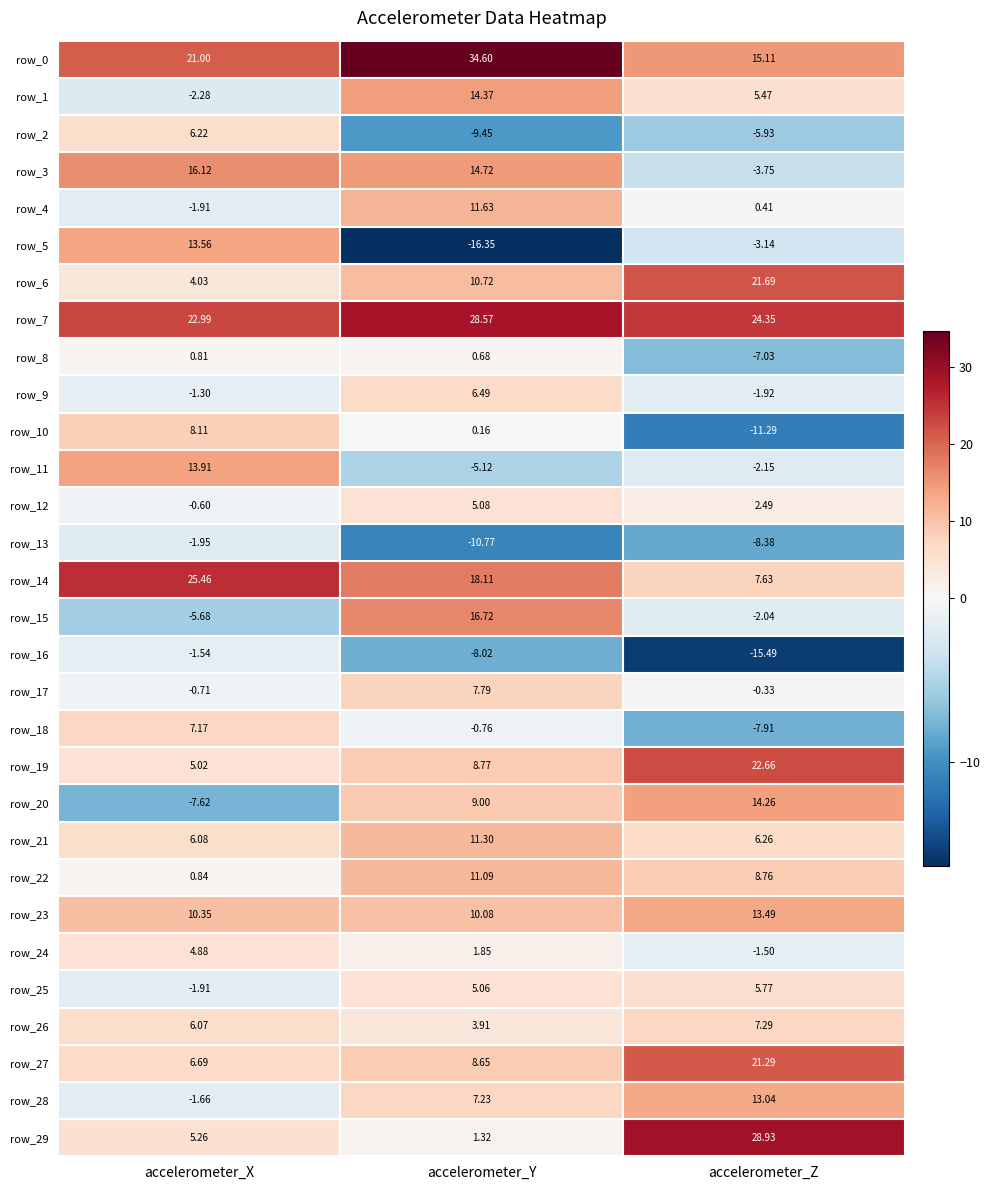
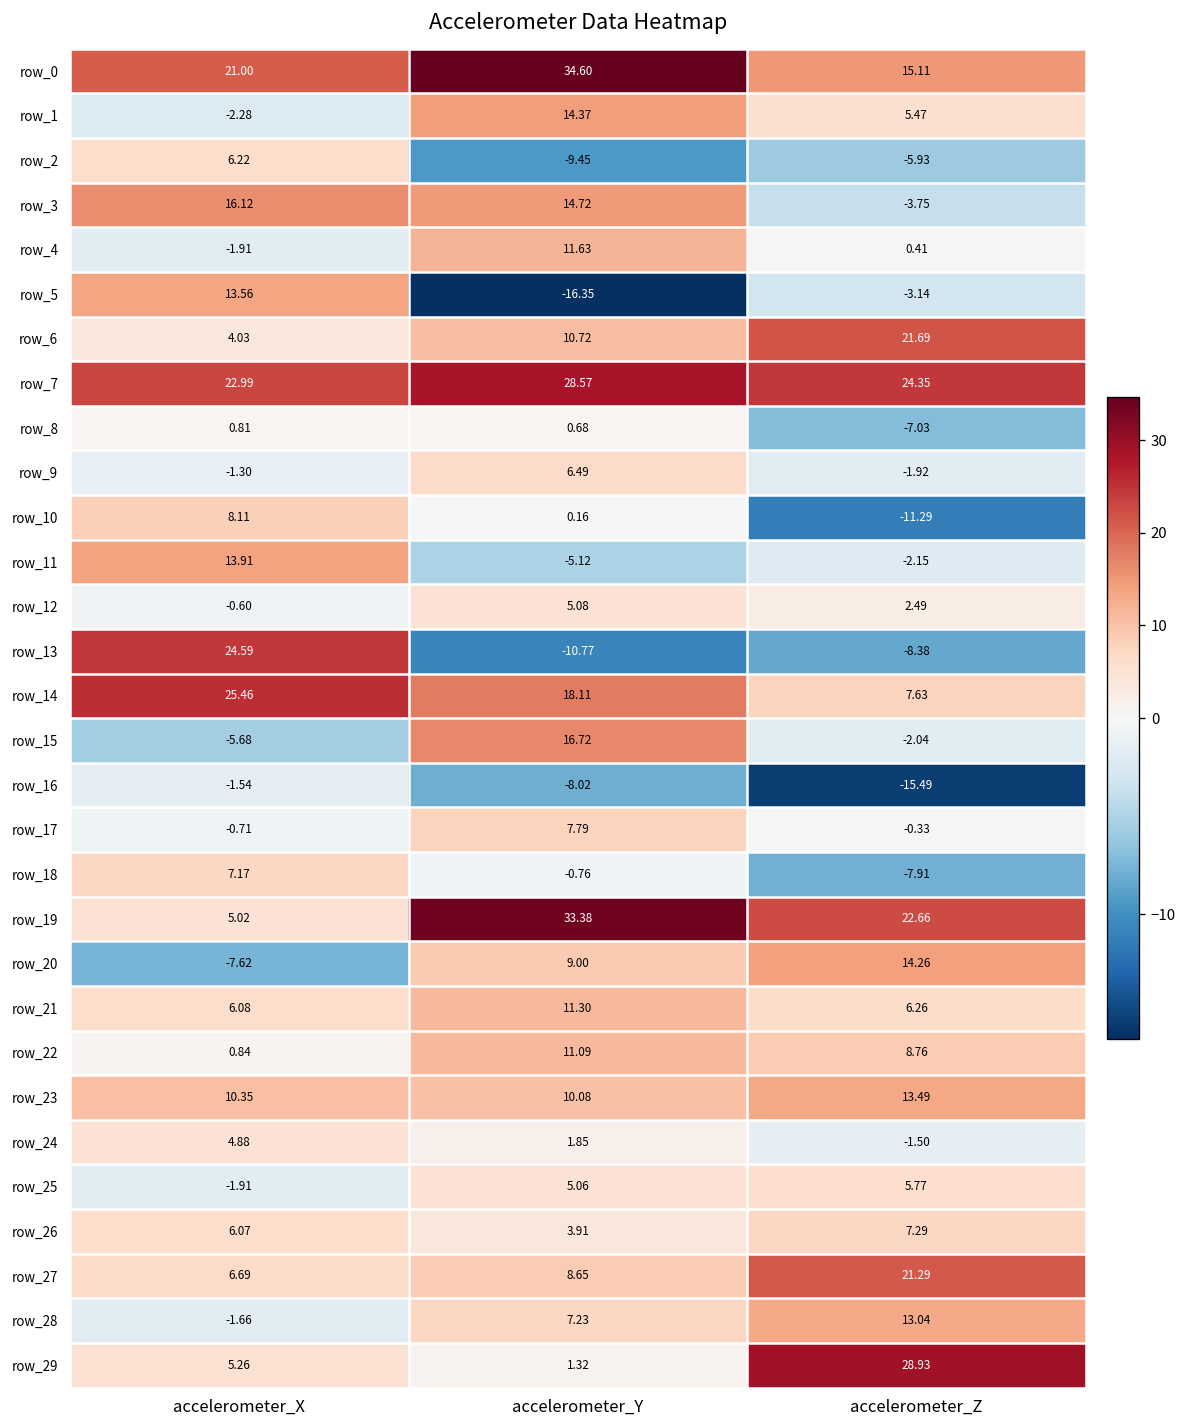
row_13, accelerometer_X: -1.95 -> 24.59
row_19, accelerometer_Y: 8.77 -> 33.38
